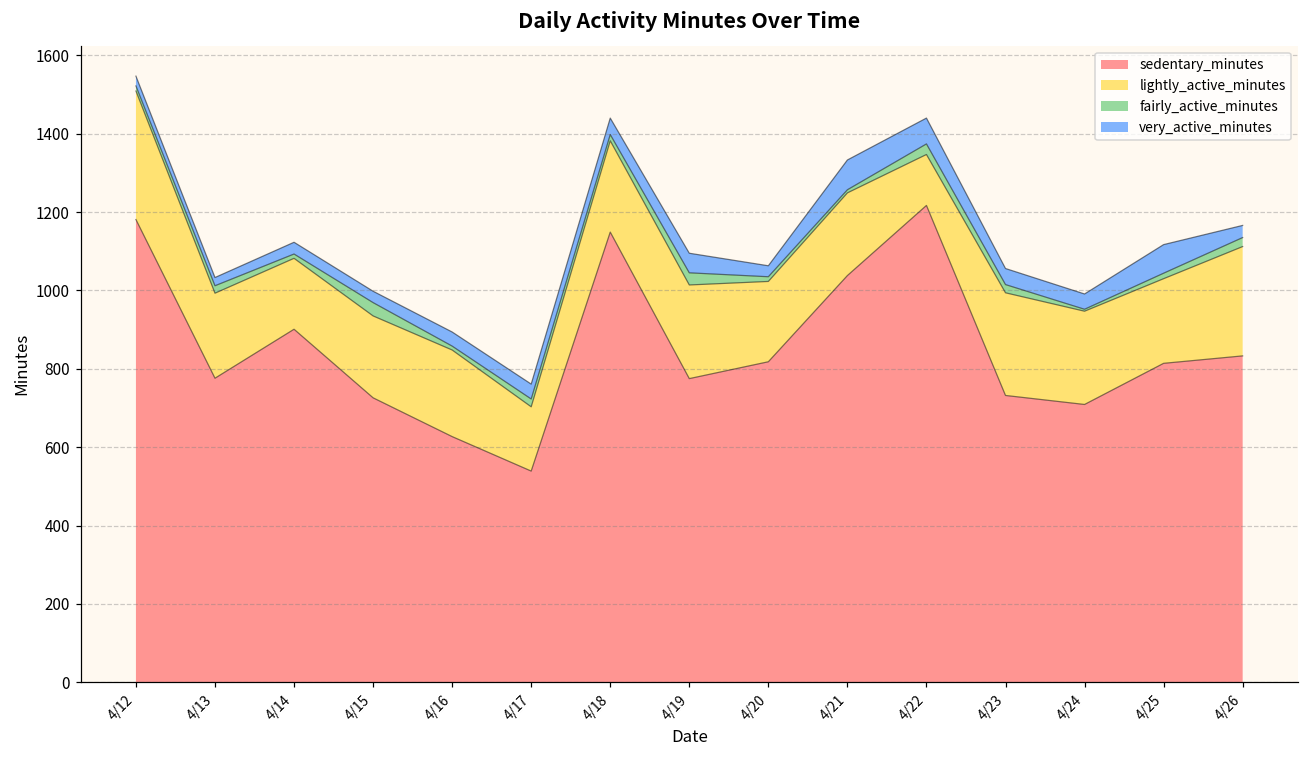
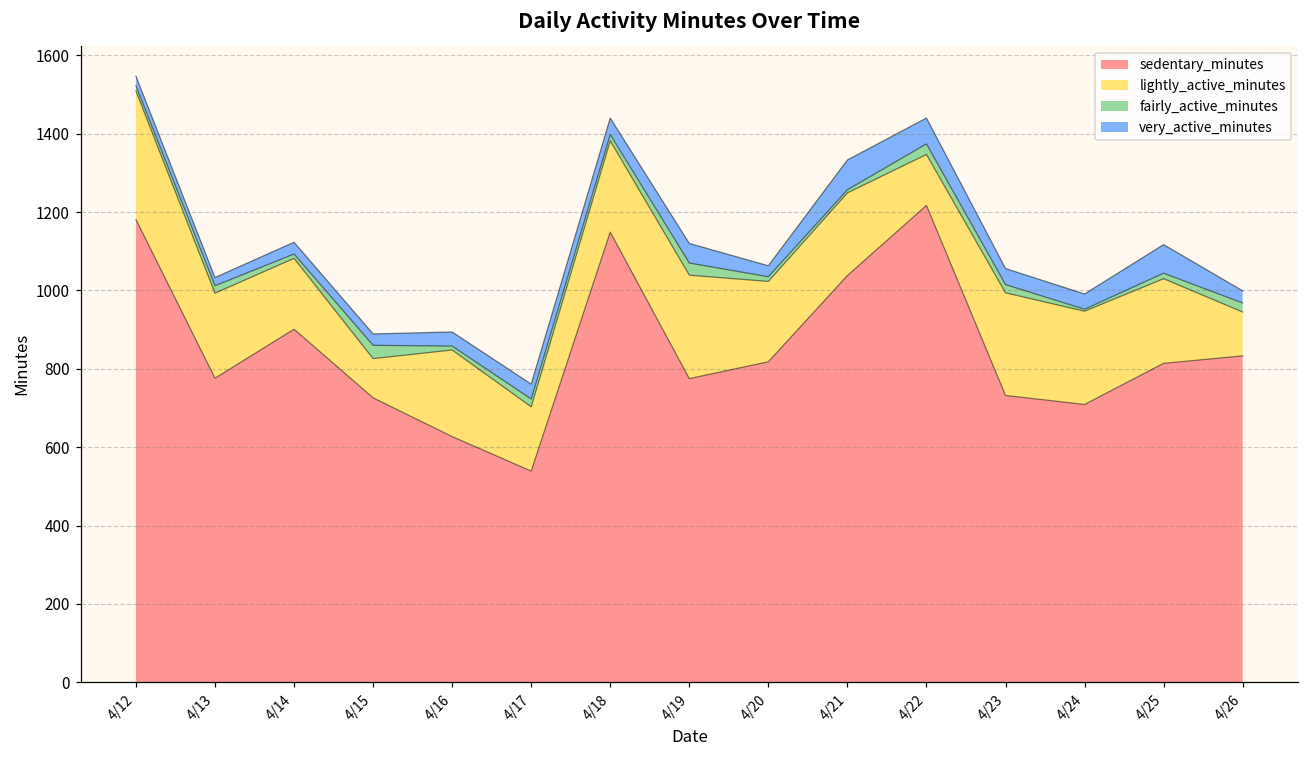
lightly_active_minutes, 4/15: 210 -> 100
lightly_active_minutes, 4/19: 240 -> 260
lightly_active_minutes, 4/26: 280 -> 110
